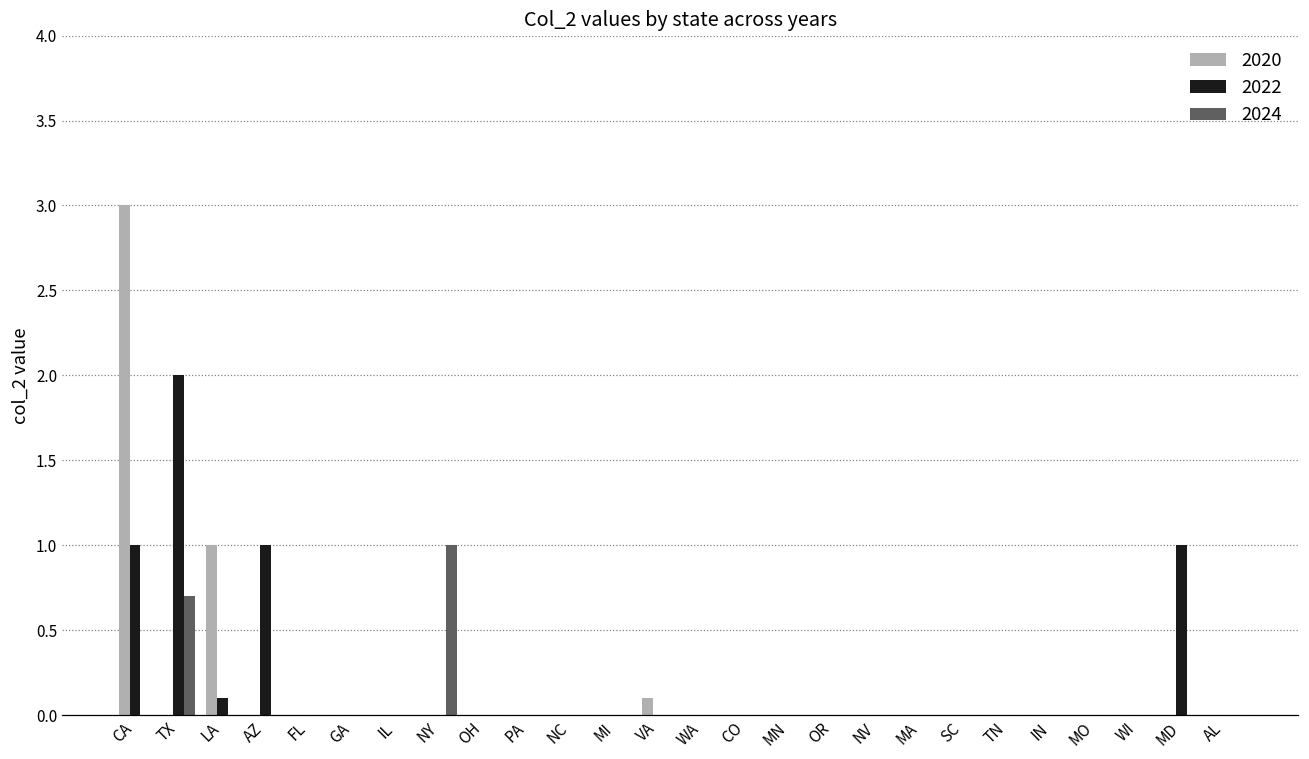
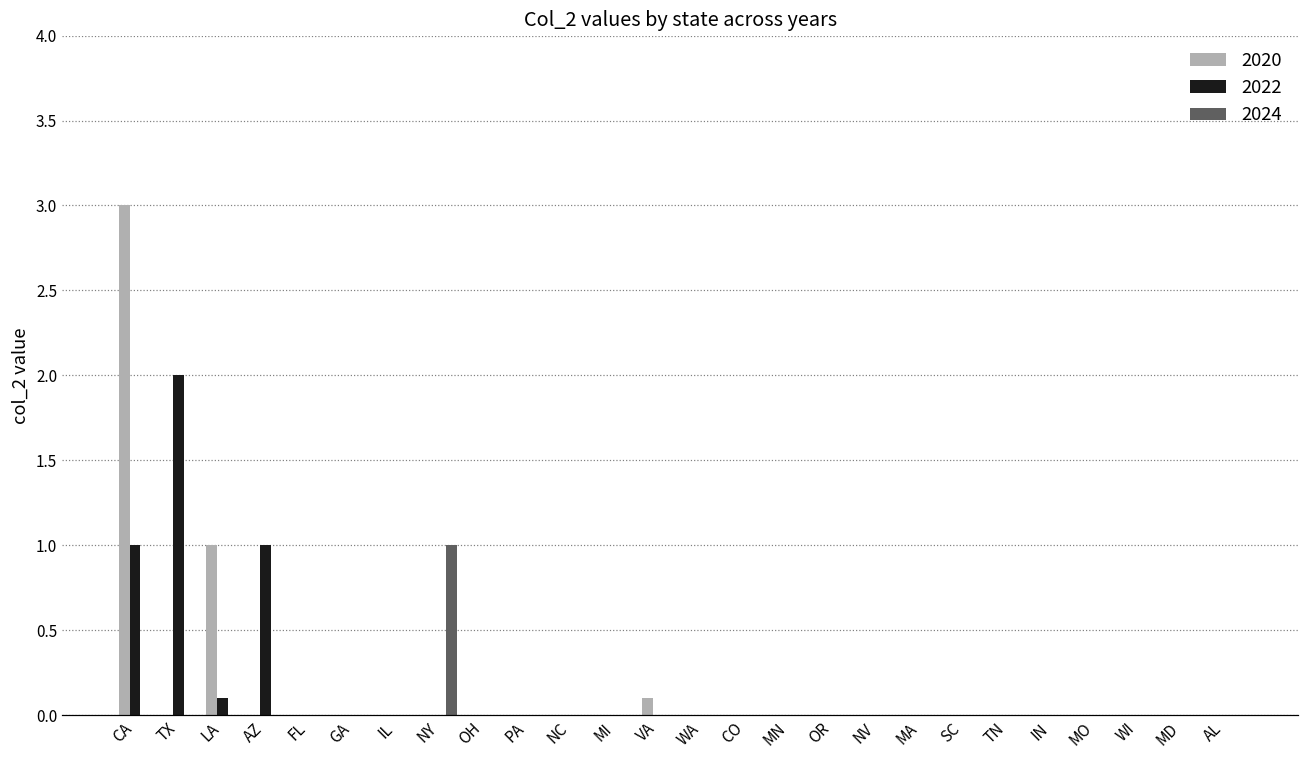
2024, TX: 0.7 -> 0.0
2022, MD: 1 -> 0
